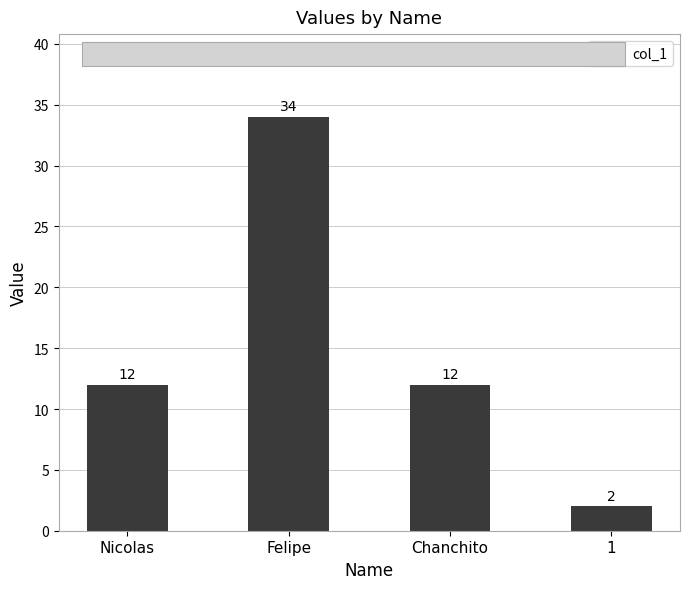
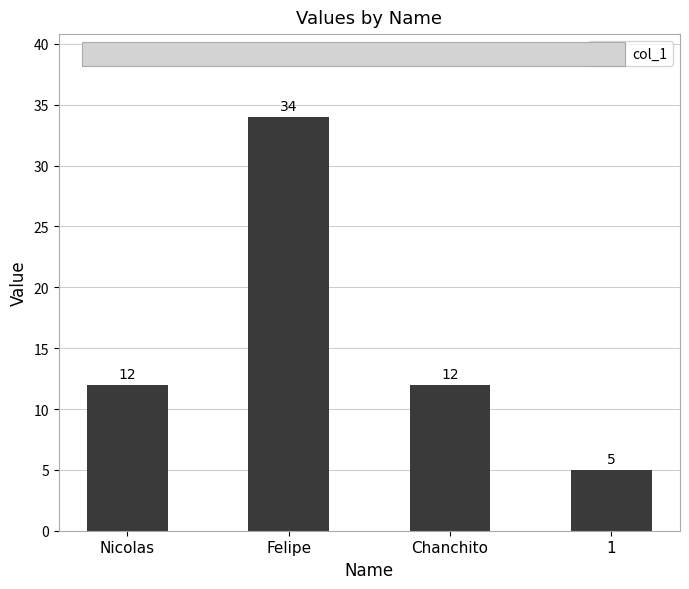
1: 2 -> 5
